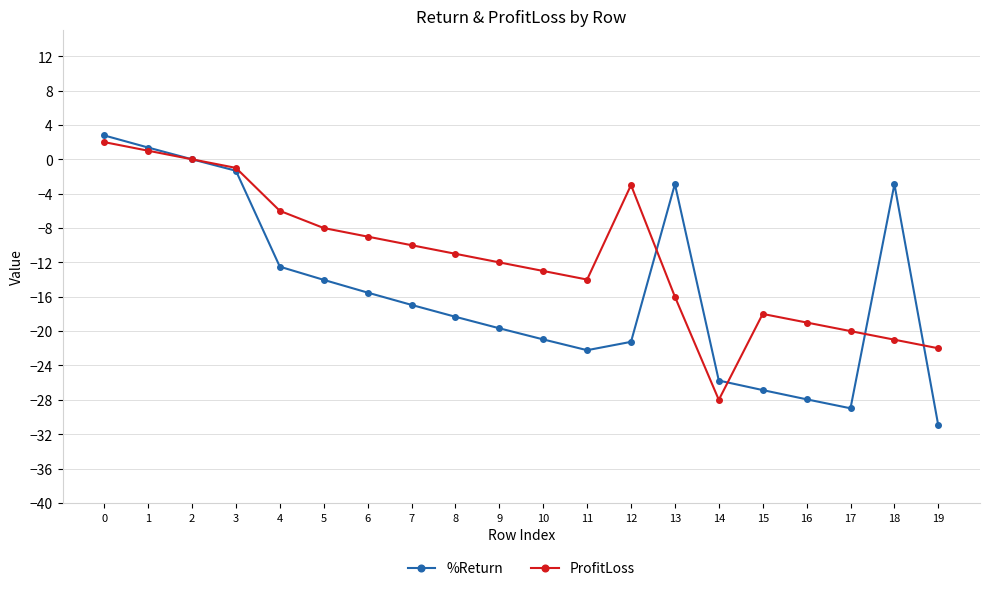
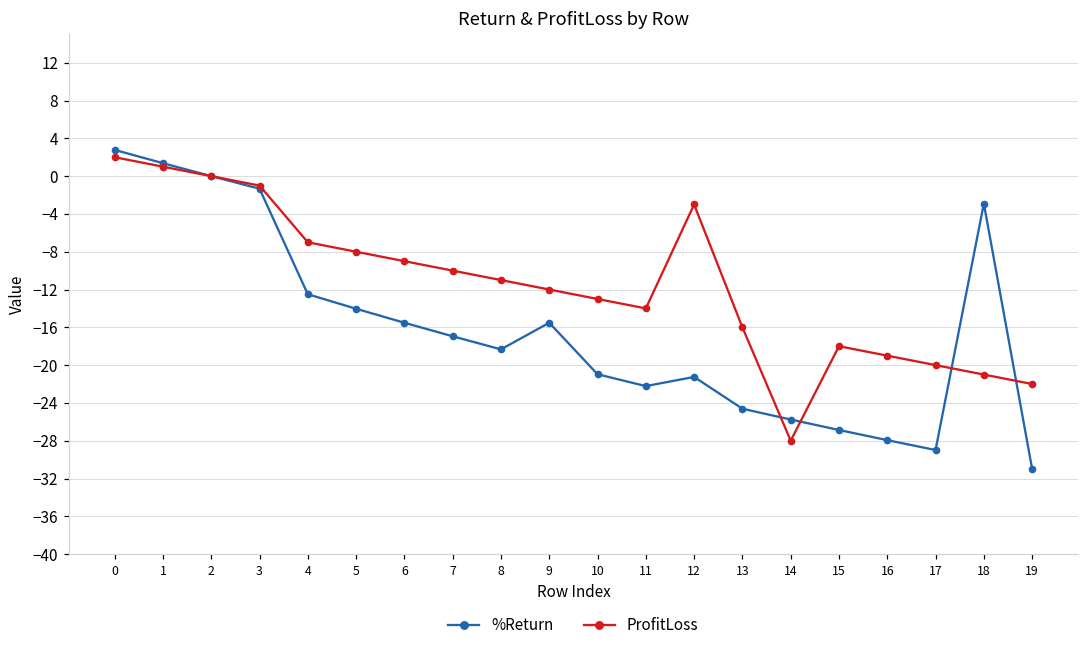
ProfitLoss, 4: -6 -> -7
%Return, 9: -20 -> -16
%Return, 13: -3 -> -25
